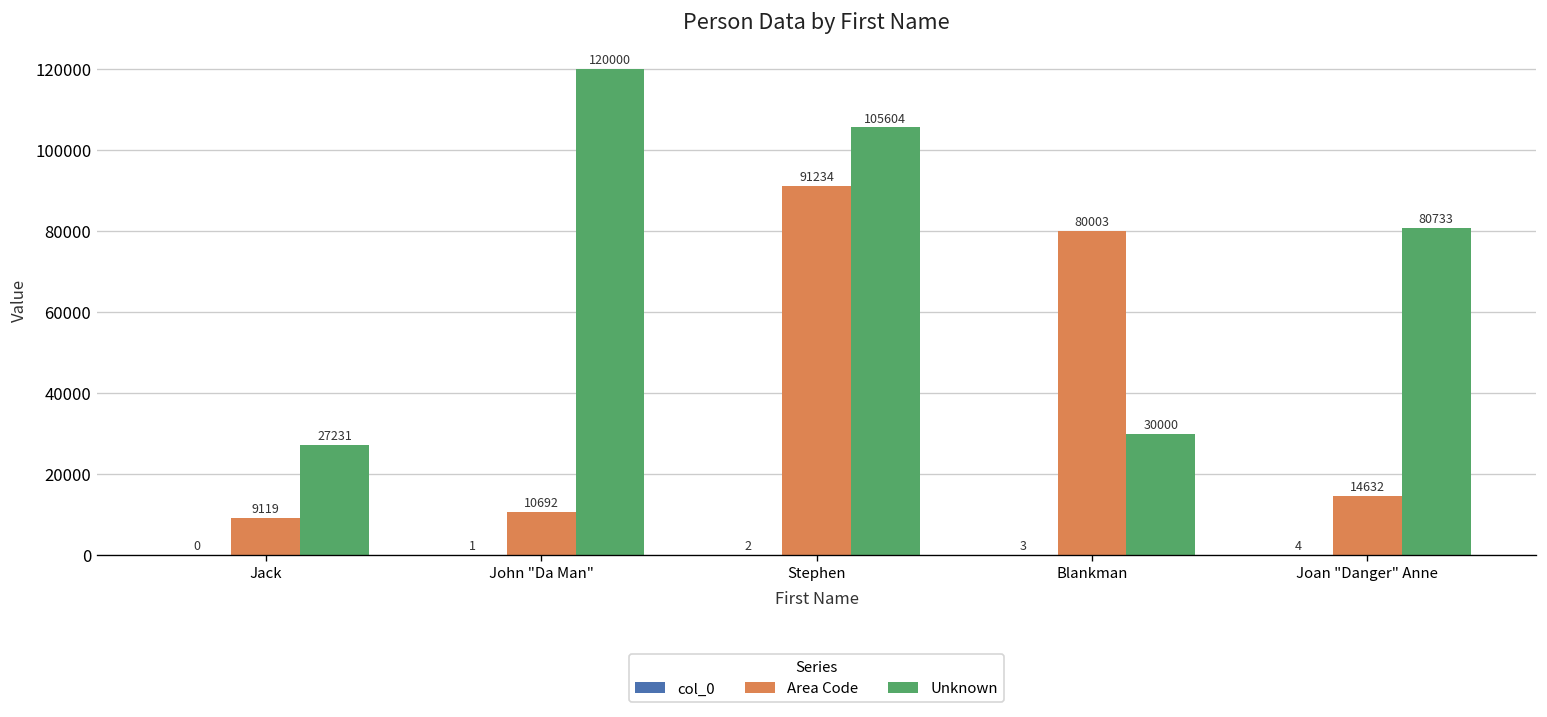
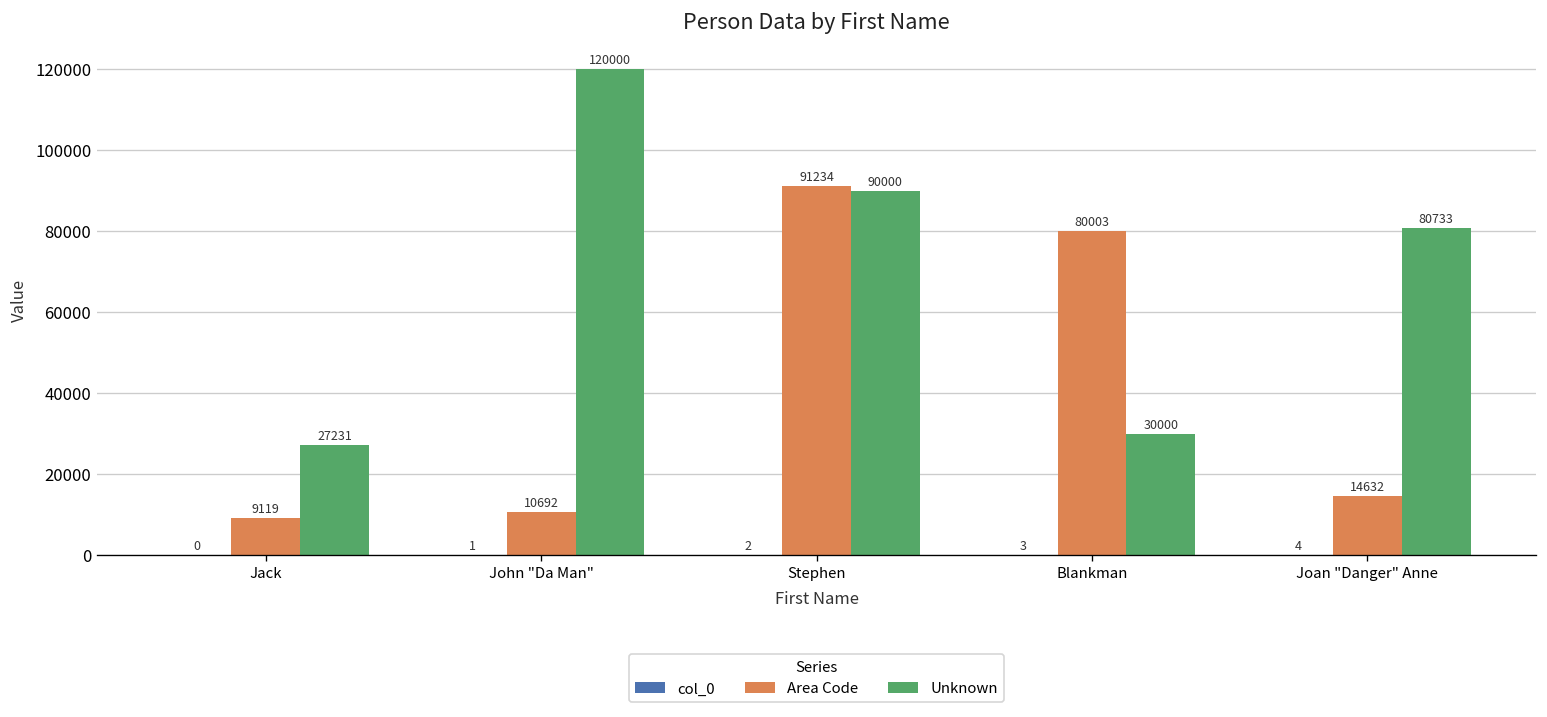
Unknown, Stephen: 105604 -> 90000
